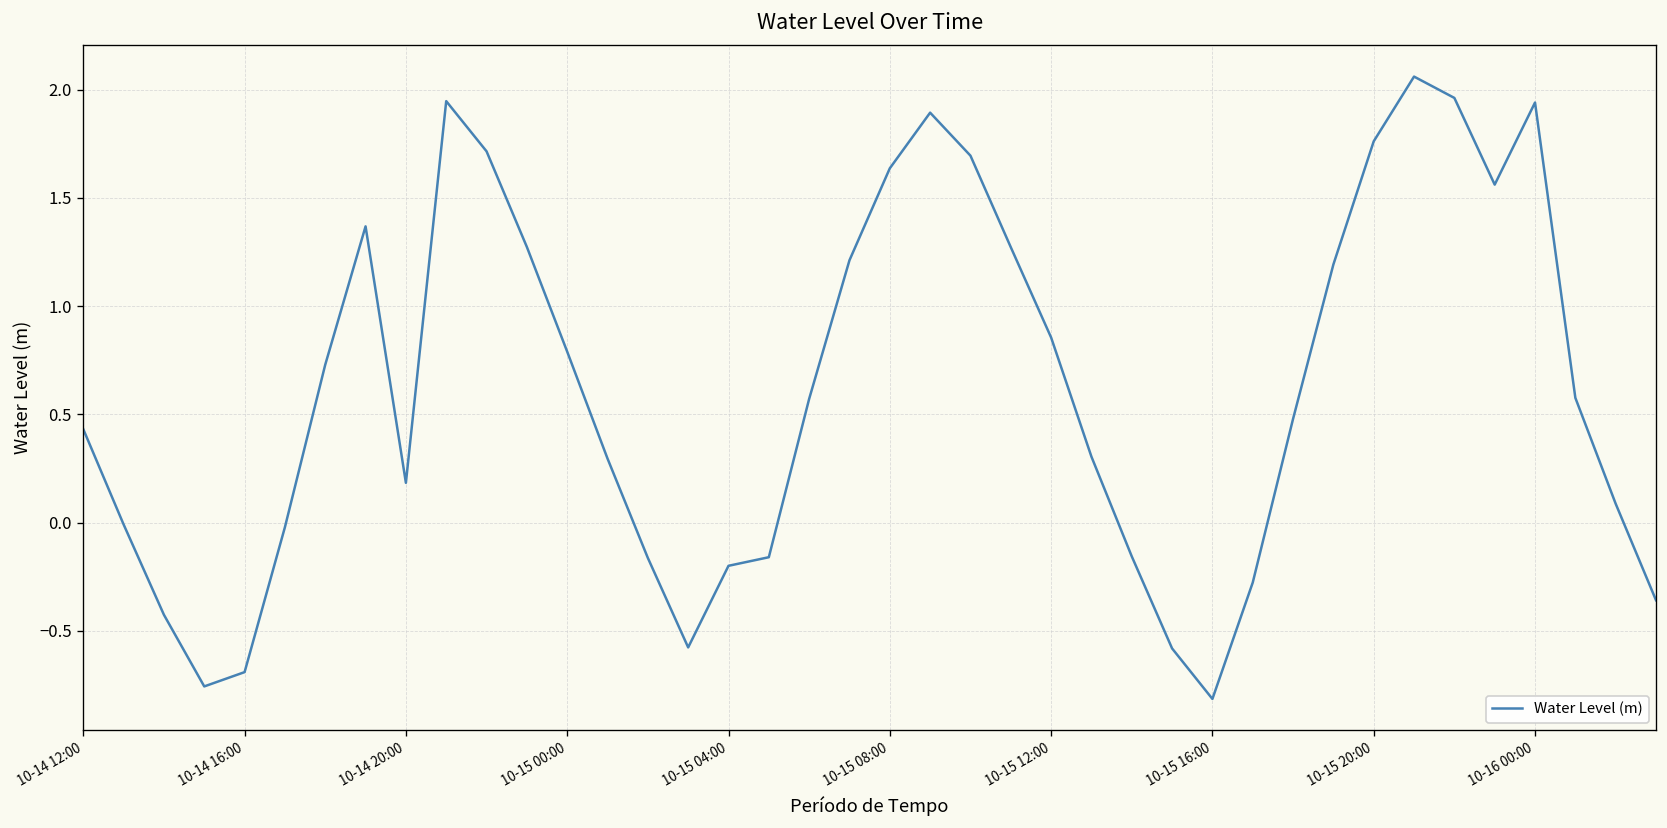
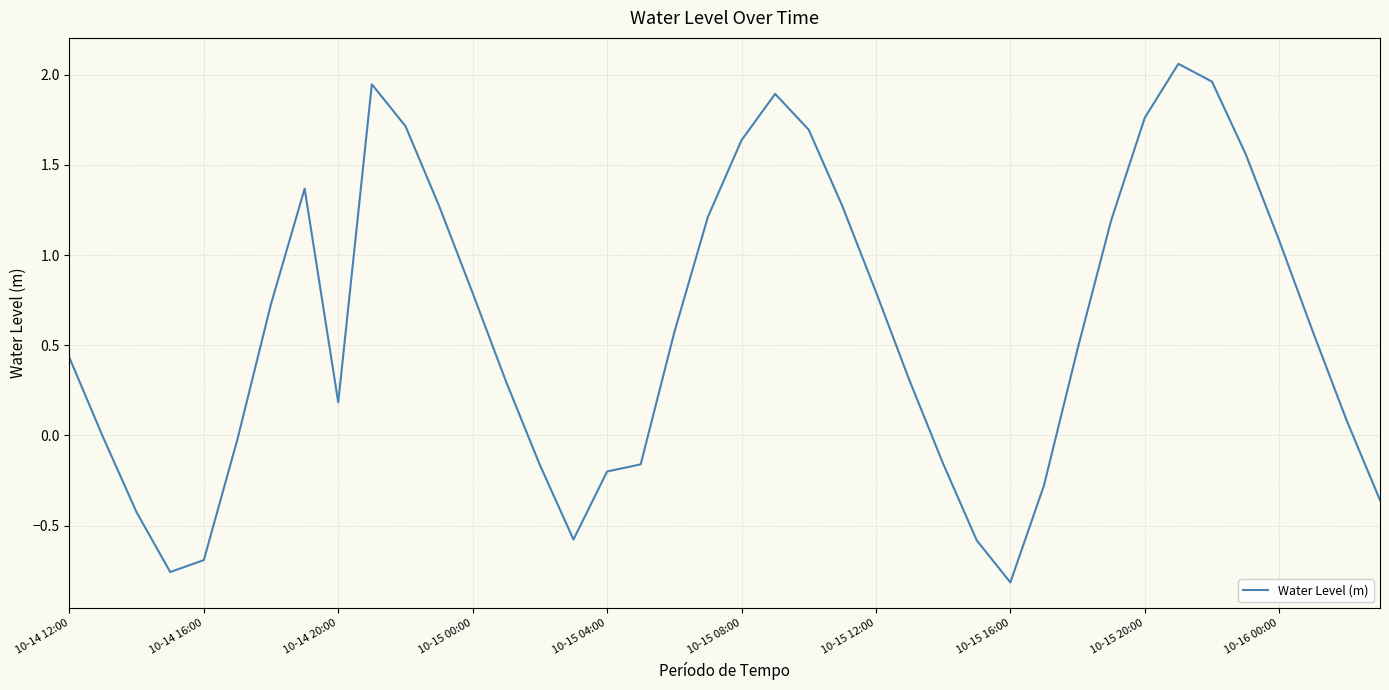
10-15 12:00: 0.85 -> 0.80
10-16 00:00: 1.94 -> 1.08
